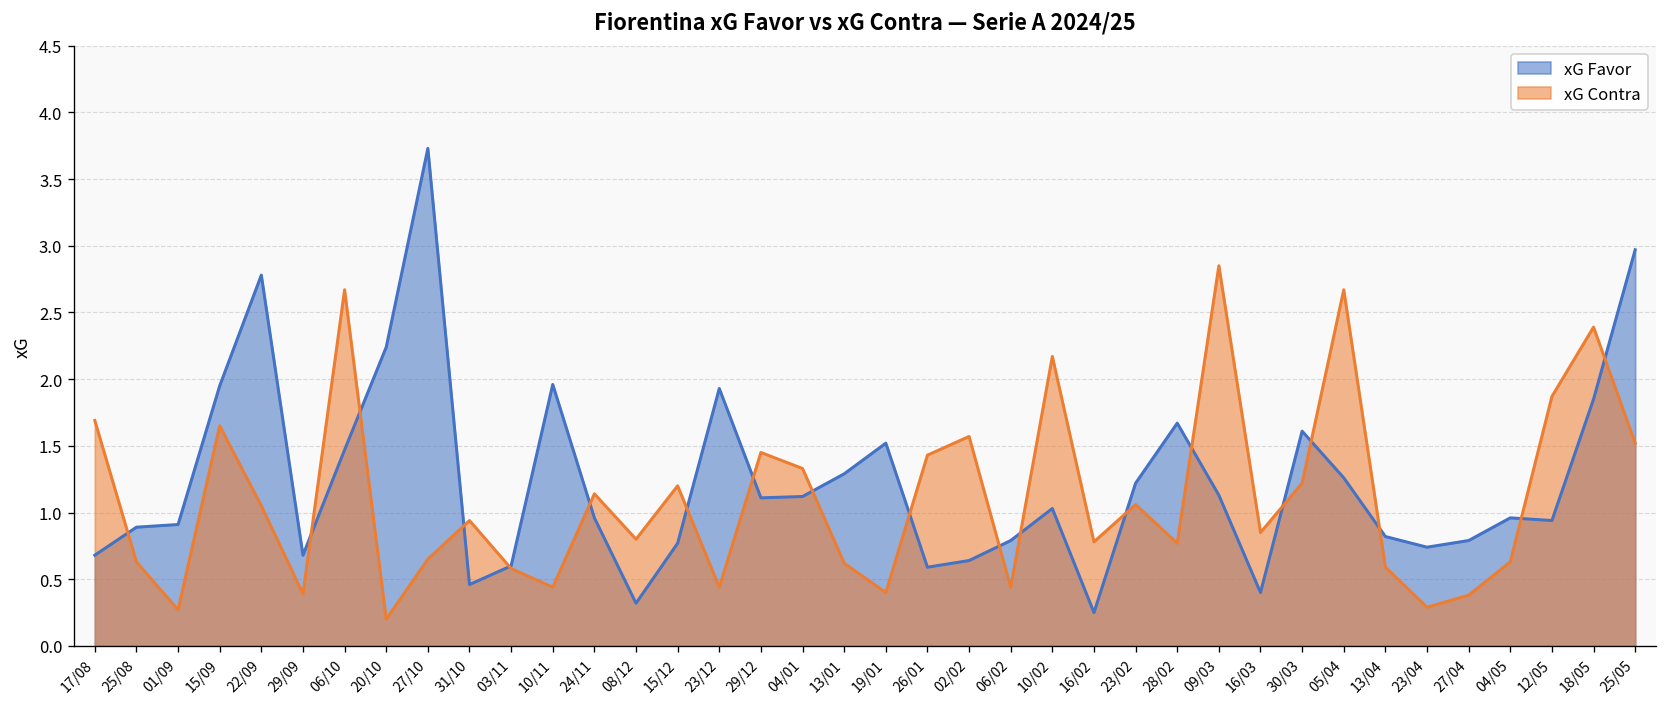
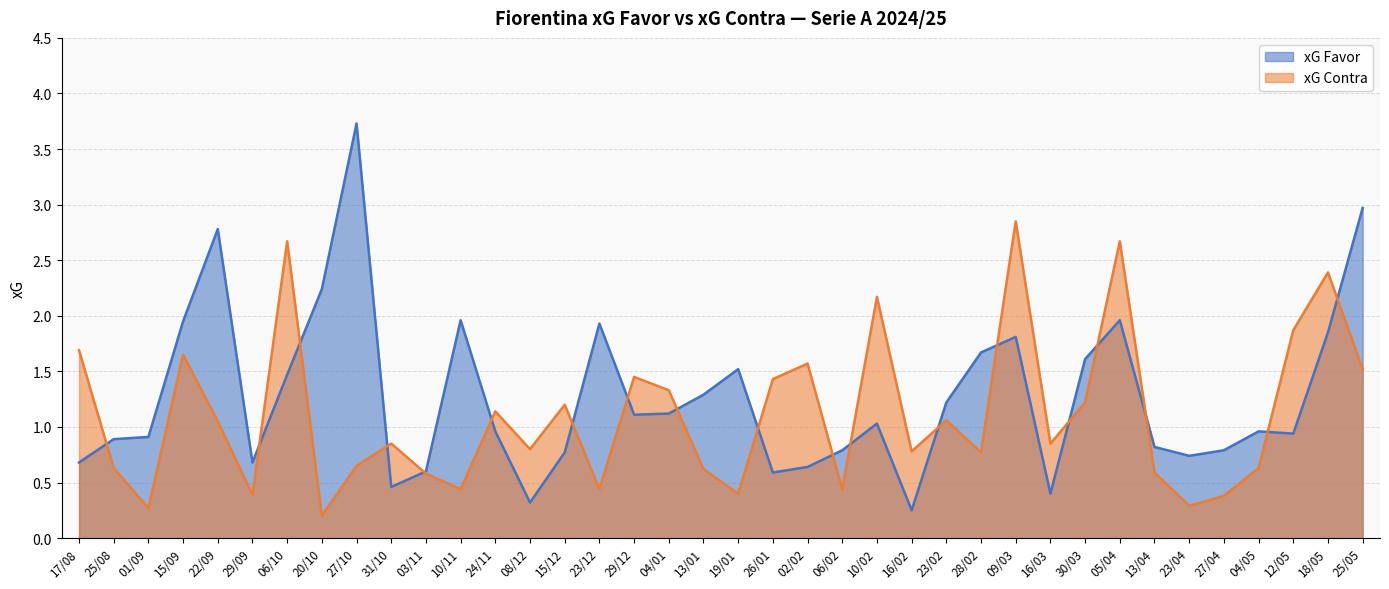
xG Contra, 31/10: 0.94 -> 0.85
xG Favor, 09/03: 1.13 -> 1.81
xG Favor, 05/04: 1.26 -> 1.96
